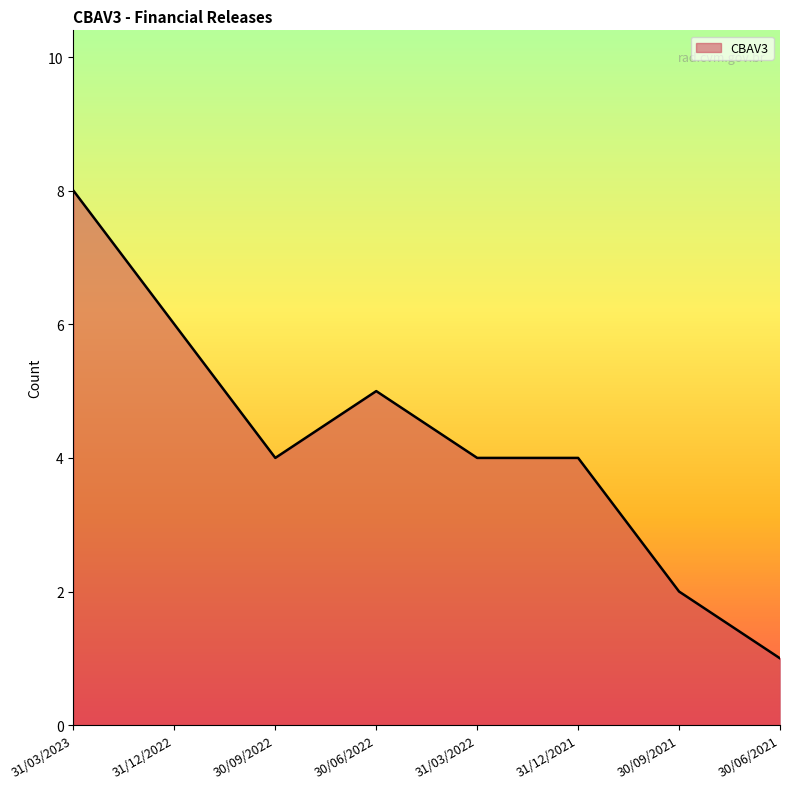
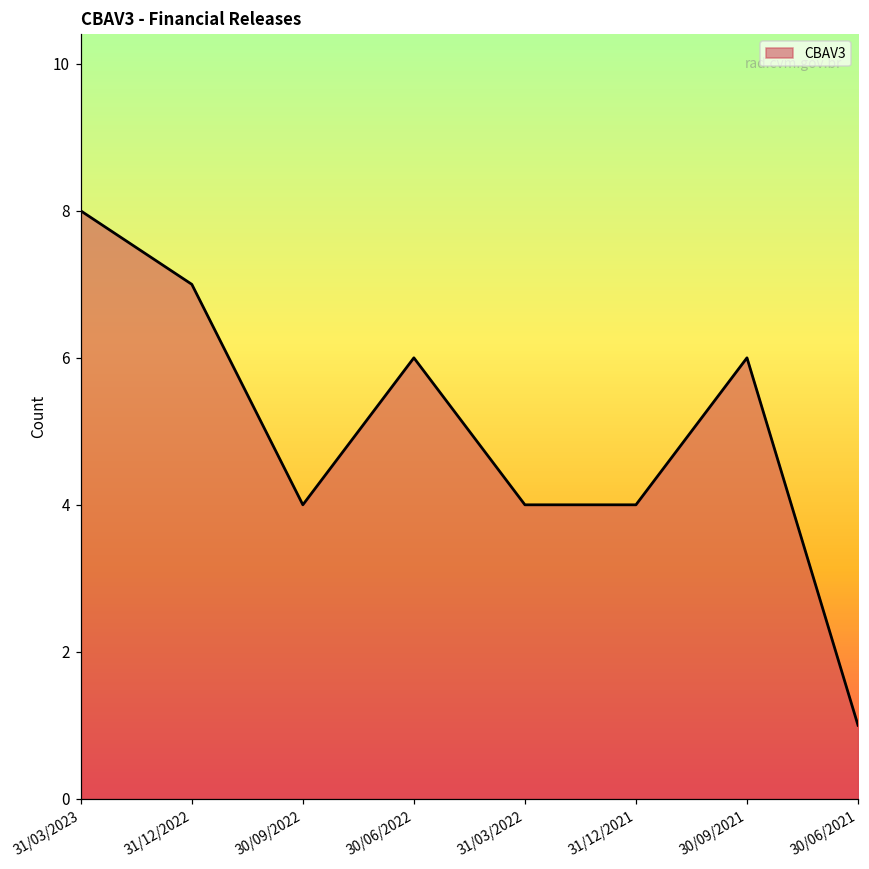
31/12/2022: 6 -> 7
30/06/2022: 5 -> 6
30/09/2021: 2 -> 6
